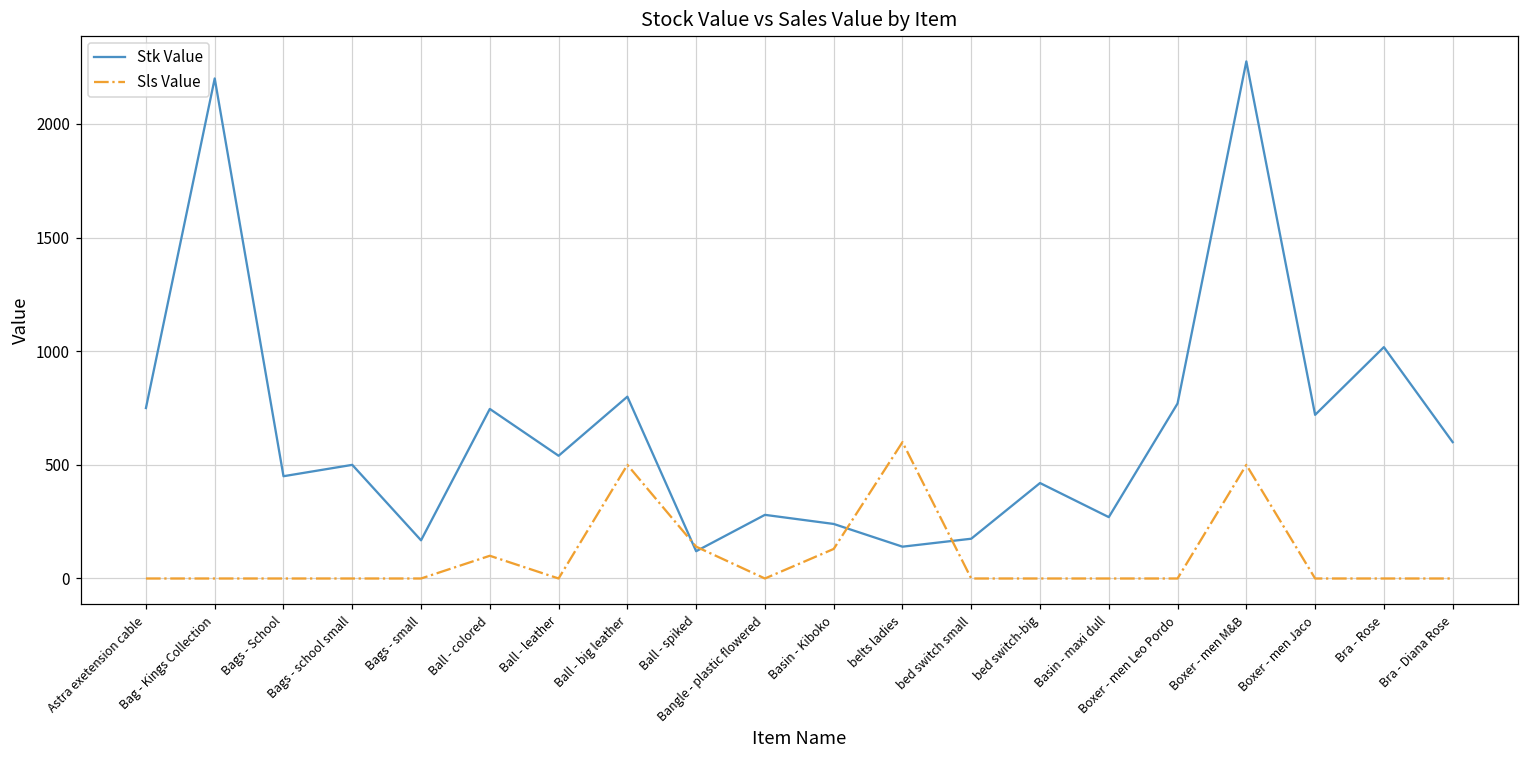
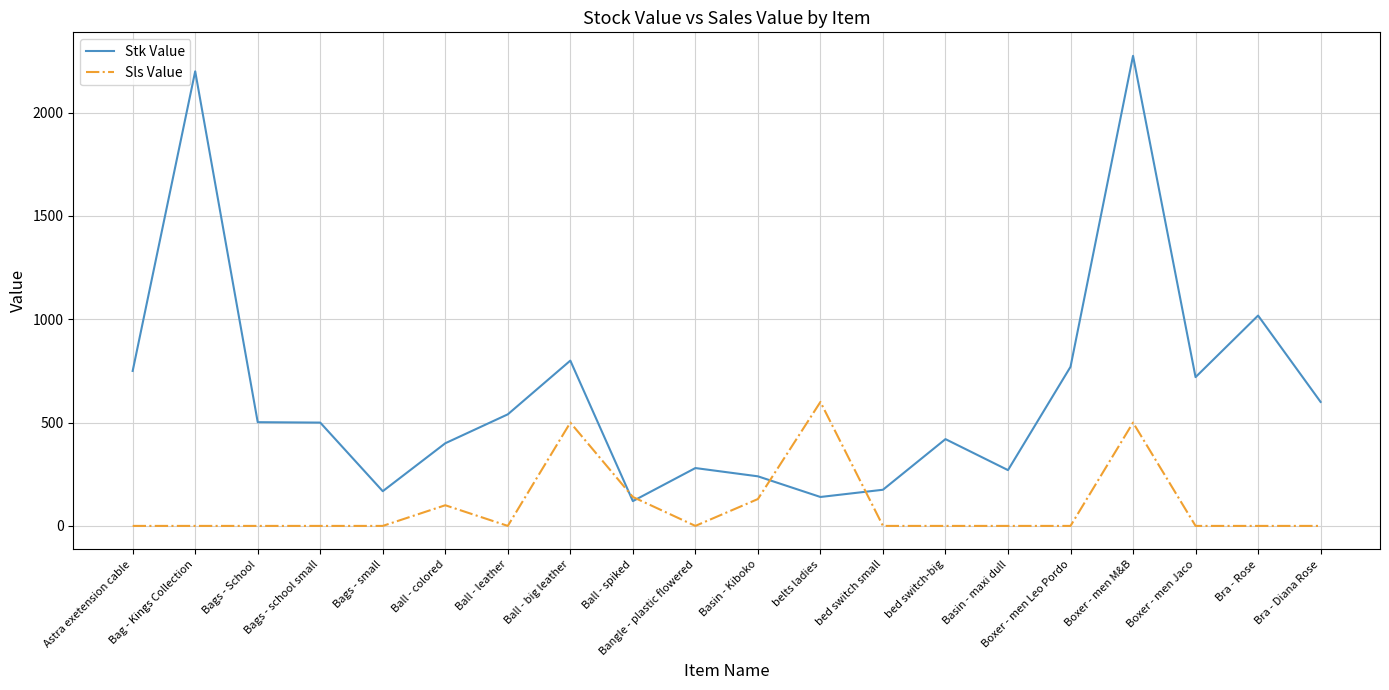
Stk Value, Bags - School: 450 -> 500
Stk Value, Ball - colored: 750 -> 400
